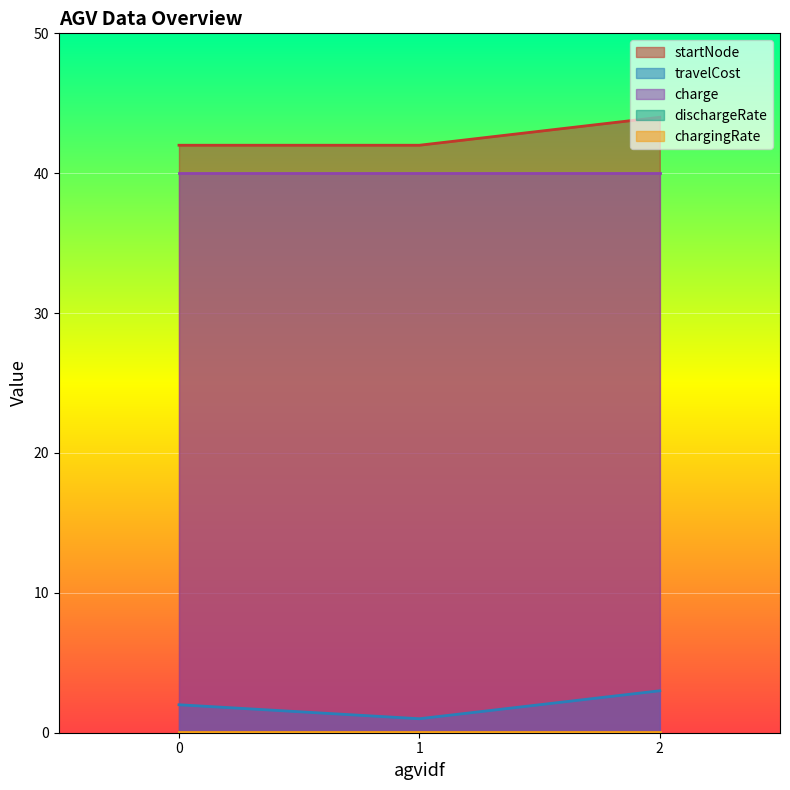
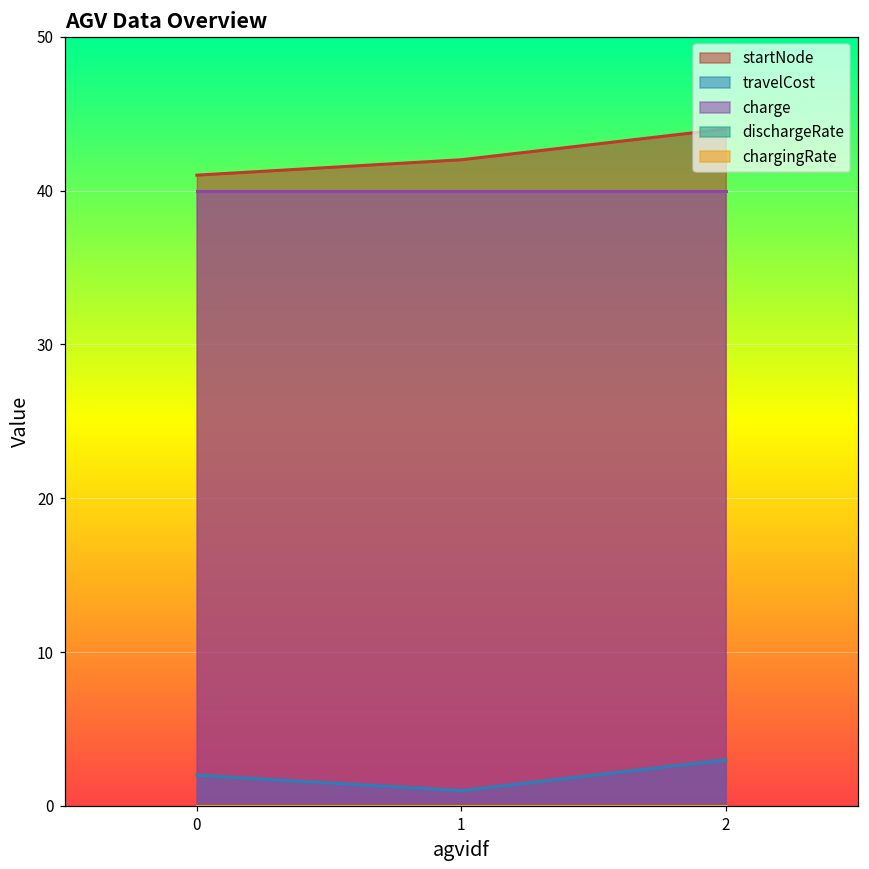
startNode, 0: 42 -> 41
